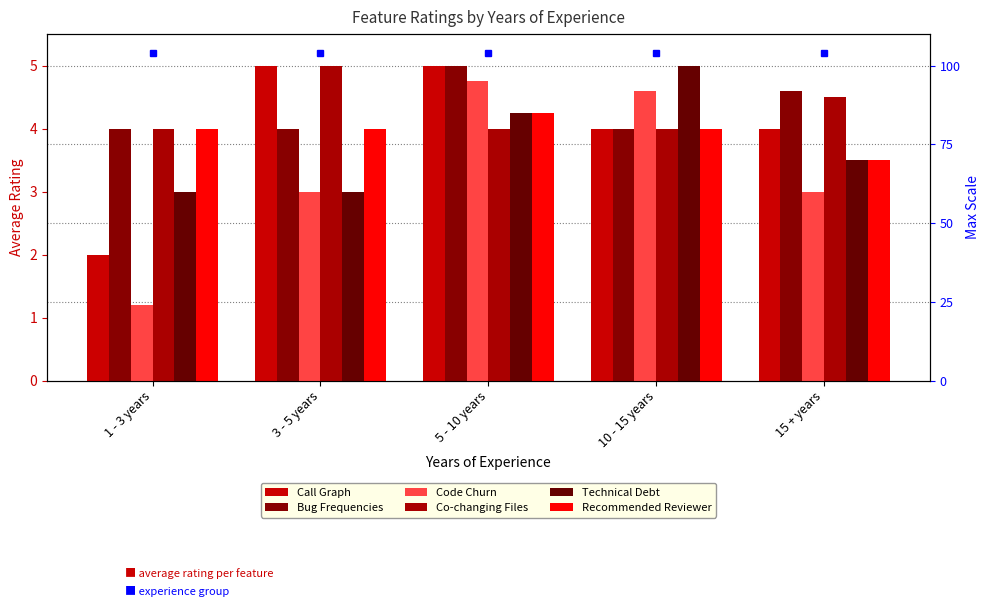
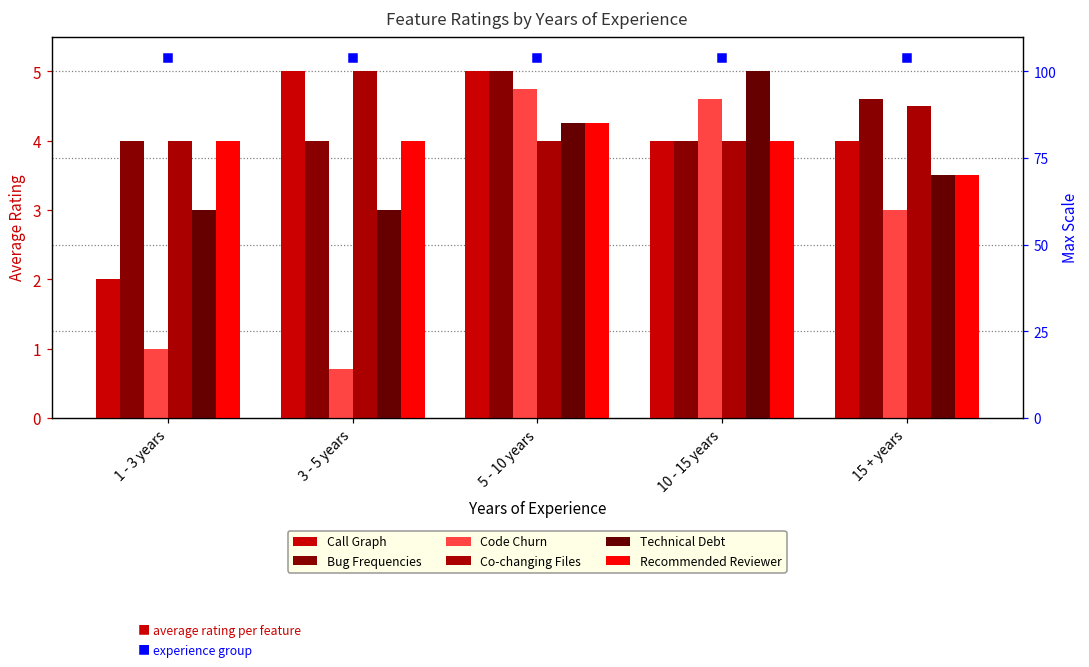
Code Churn, 1 - 3 years: 1.2 -> 1.0
Code Churn, 3 - 5 years: 3.0 -> 0.7
